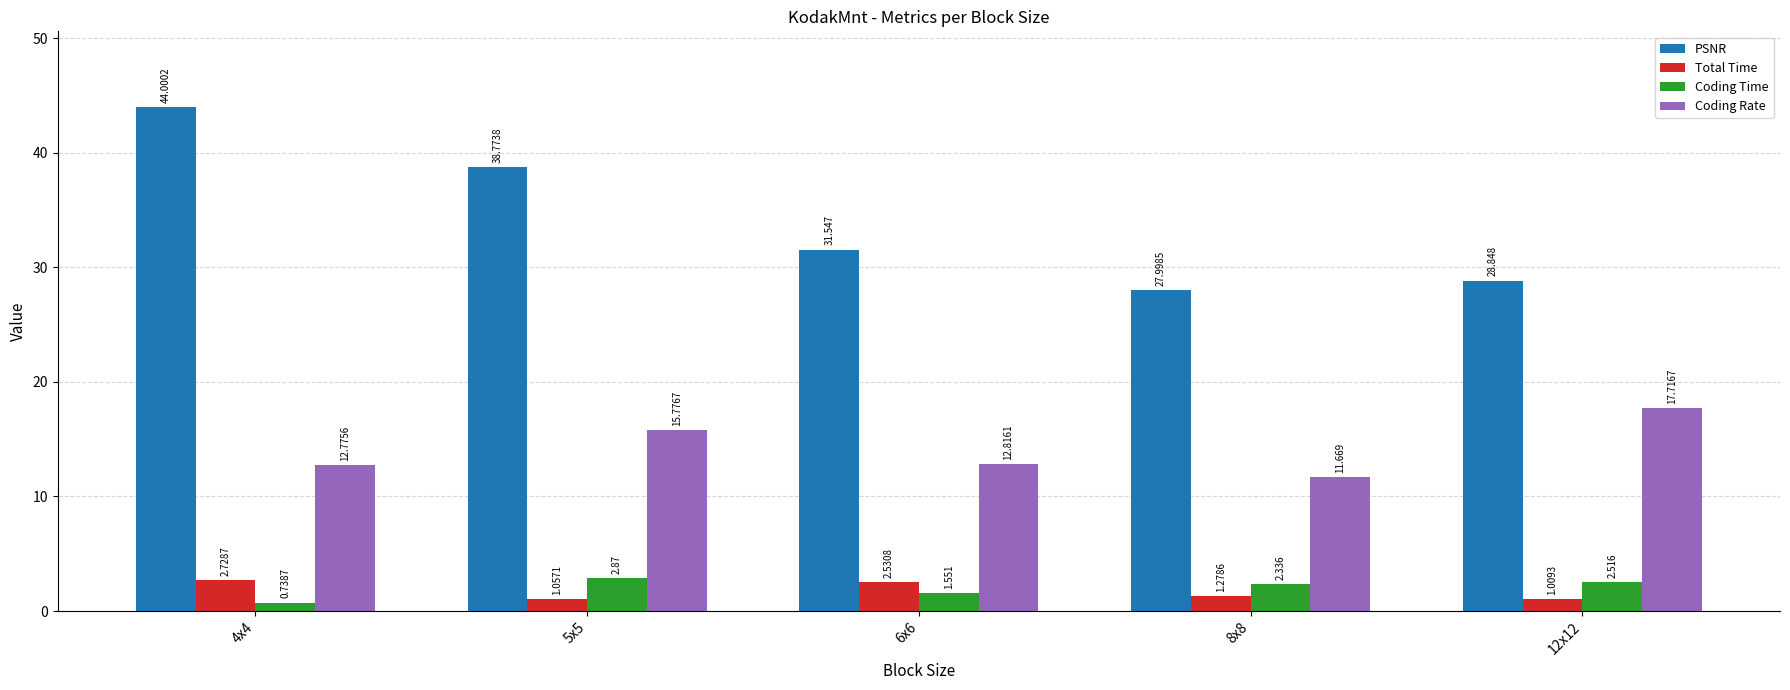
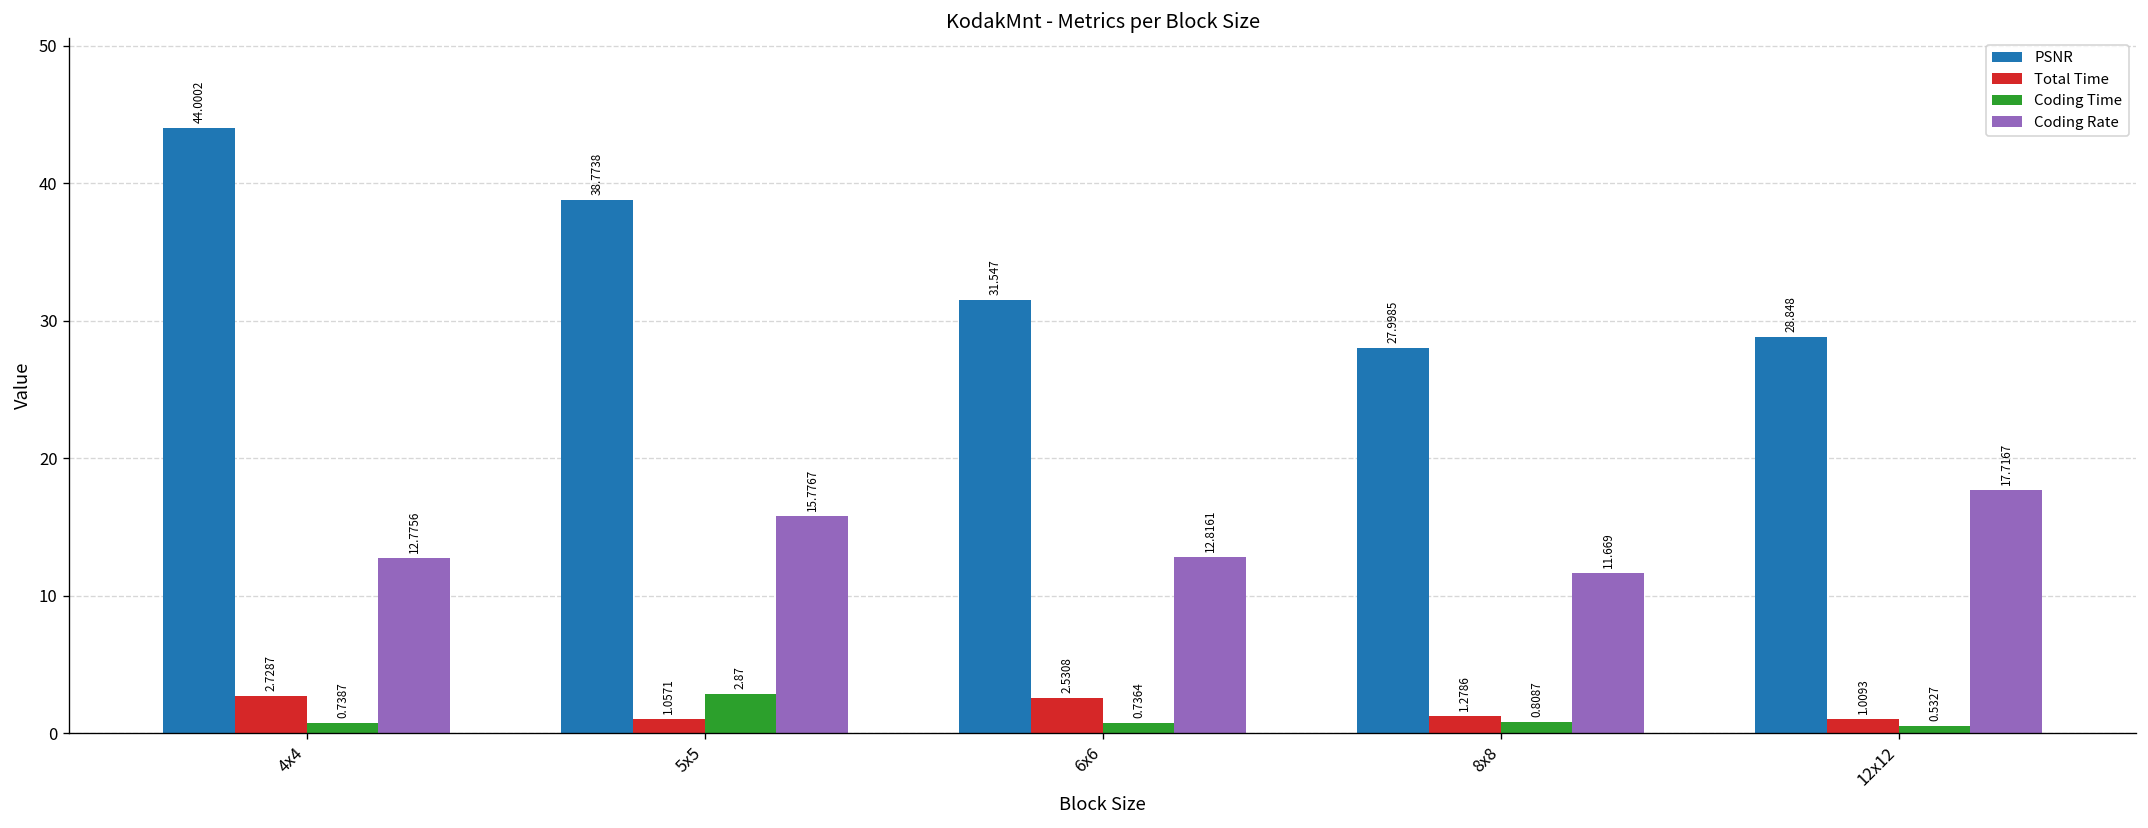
Coding Time, 6x6: 1.551 -> 0.7364
Coding Time, 8x8: 2.336 -> 0.8087
Coding Time, 12x12: 2.516 -> 0.5327
